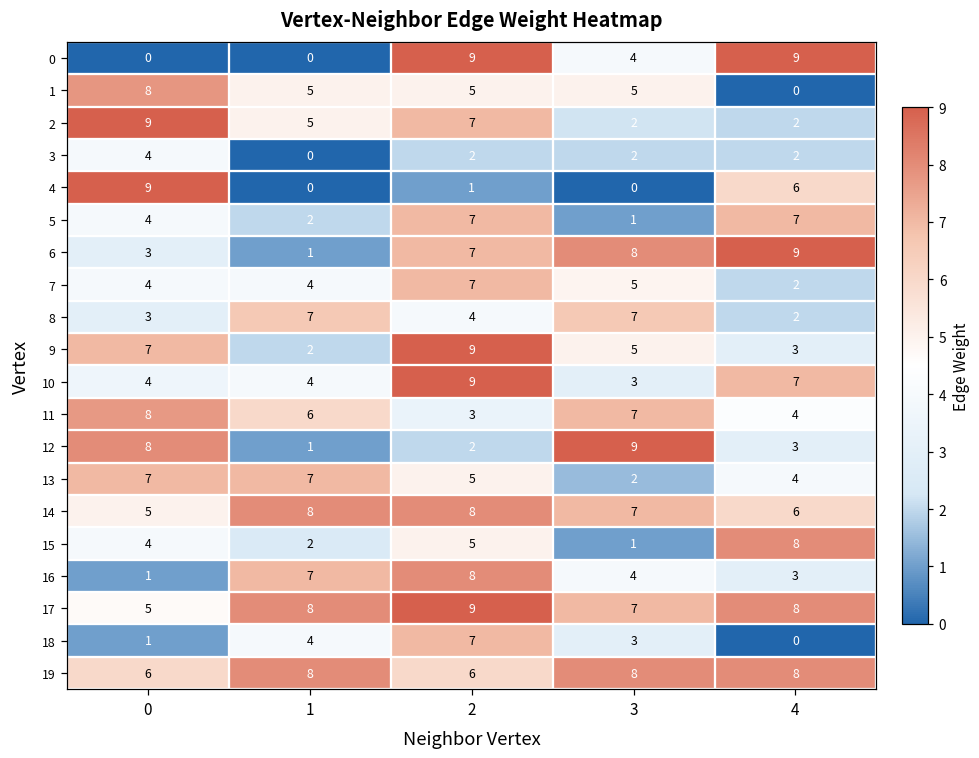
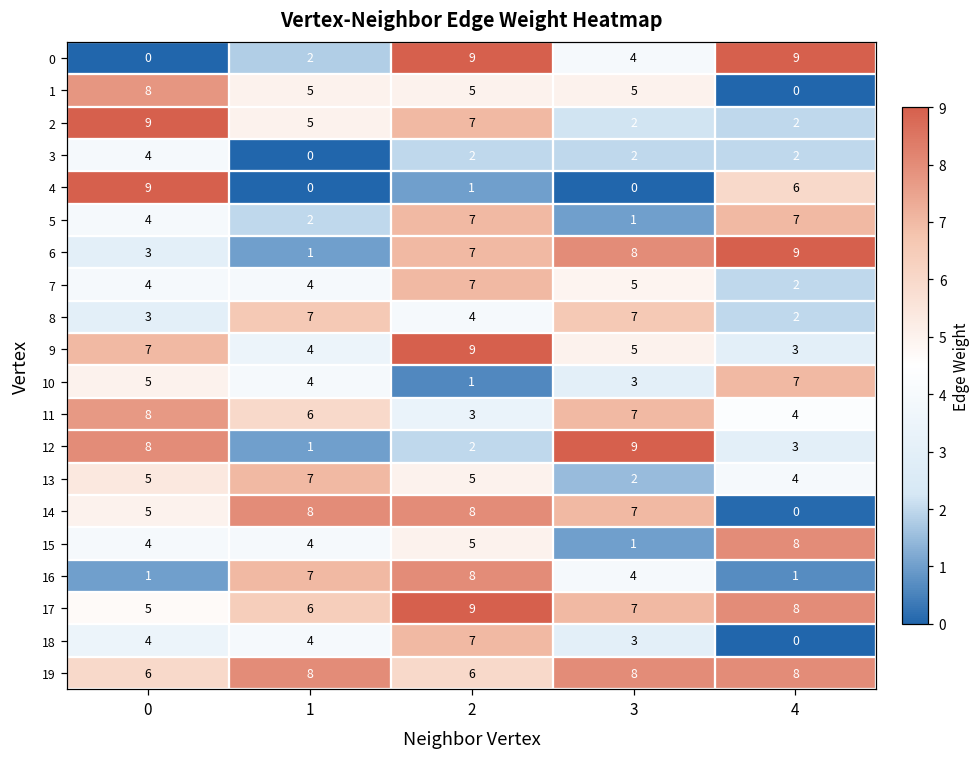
0, 1: 0 -> 2
9, 1: 2 -> 4
10, 0: 4 -> 5
10, 2: 9 -> 1
13, 0: 7 -> 5
14, 4: 6 -> 0
15, 1: 2 -> 4
16, 4: 3 -> 1
17, 1: 8 -> 6
18, 0: 1 -> 4
